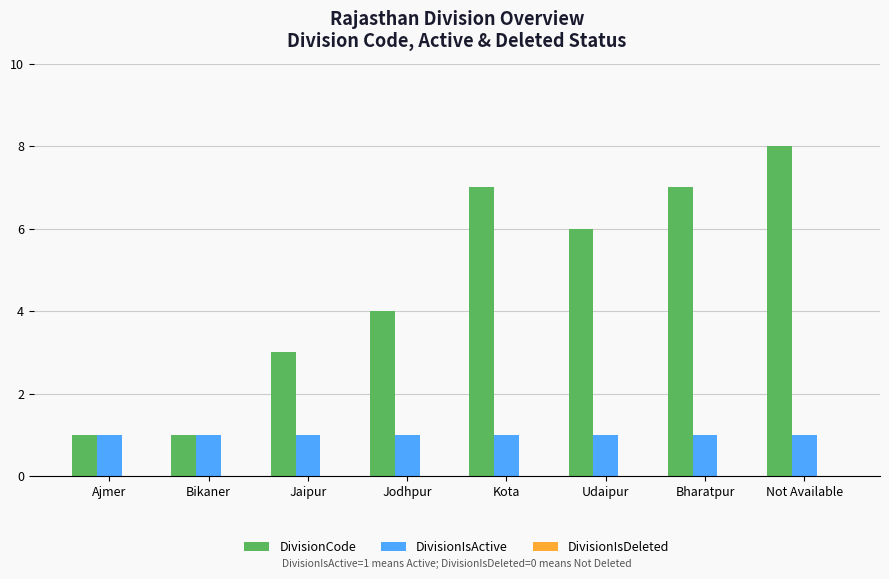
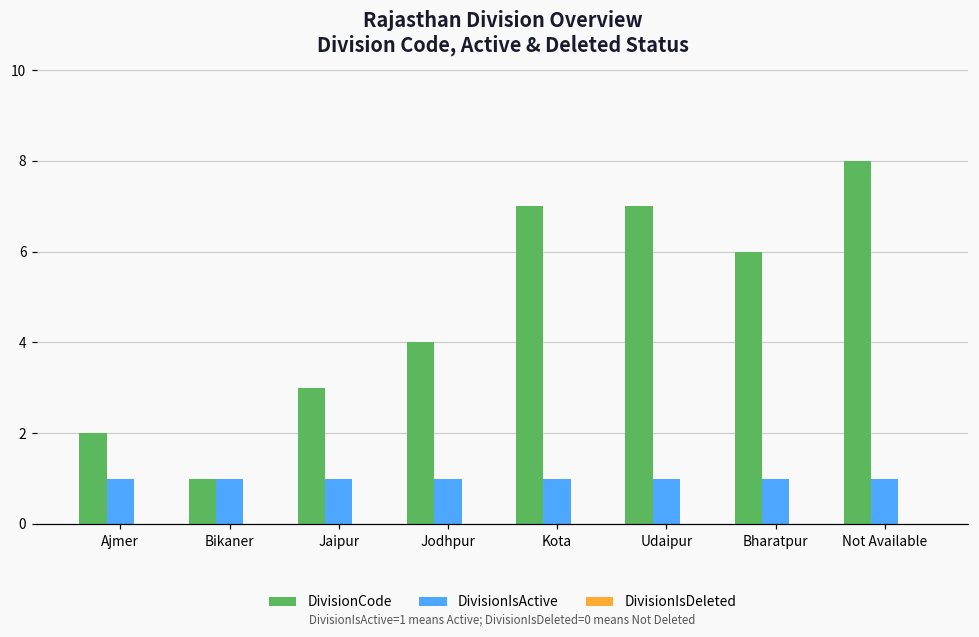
DivisionCode, Ajmer: 1 -> 2
DivisionCode, Udaipur: 6 -> 7
DivisionCode, Bharatpur: 7 -> 6
